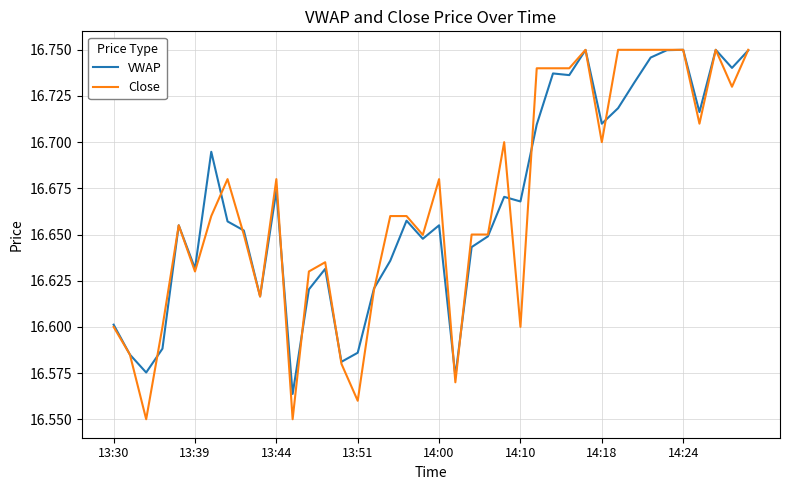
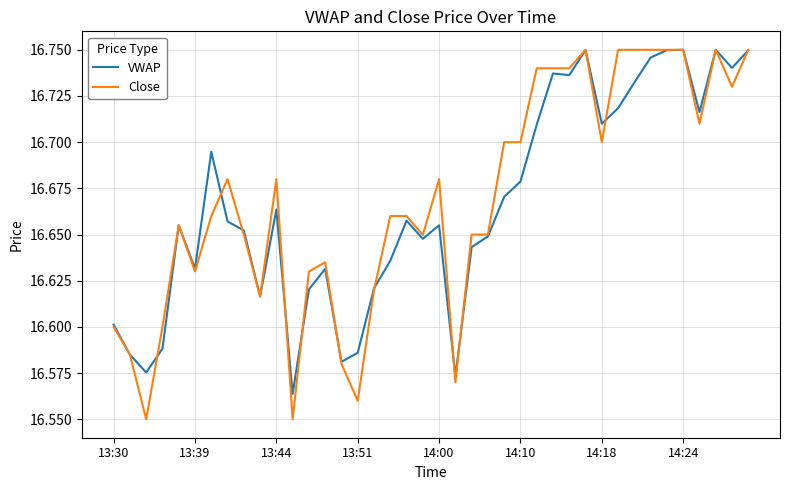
VWAP, 13:44: 16.674 -> 16.664
VWAP, 14:10: 16.668 -> 16.679
Close, 14:10: 16.6 -> 16.7
